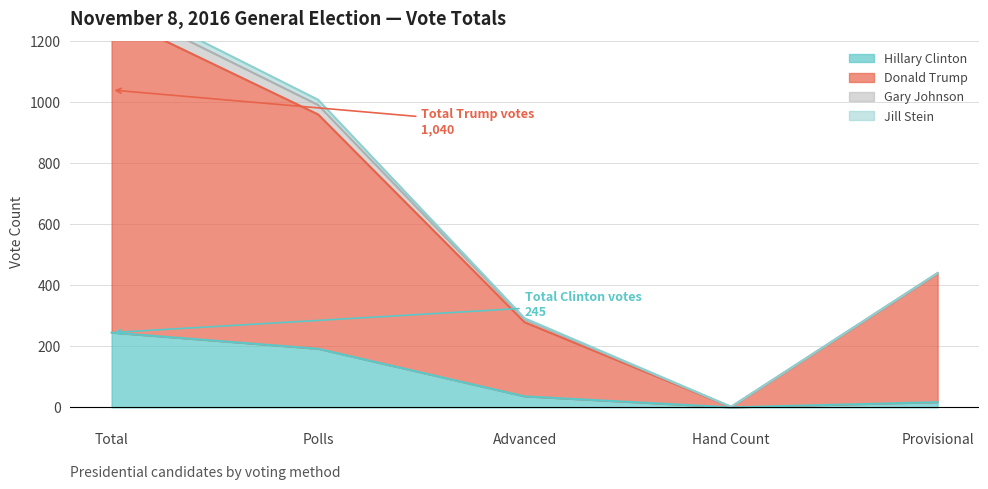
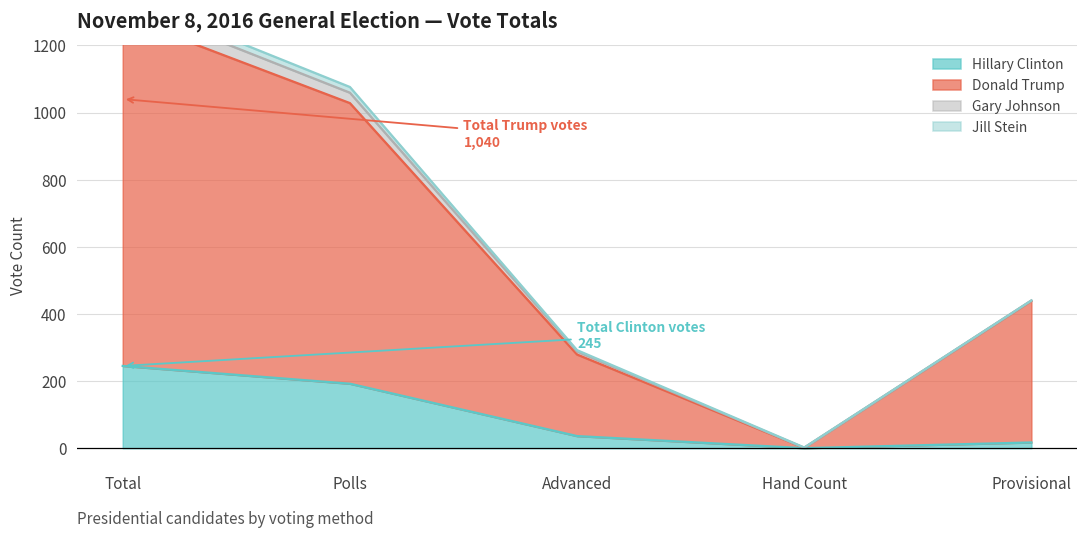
Donald Trump, Polls: 770 -> 840
